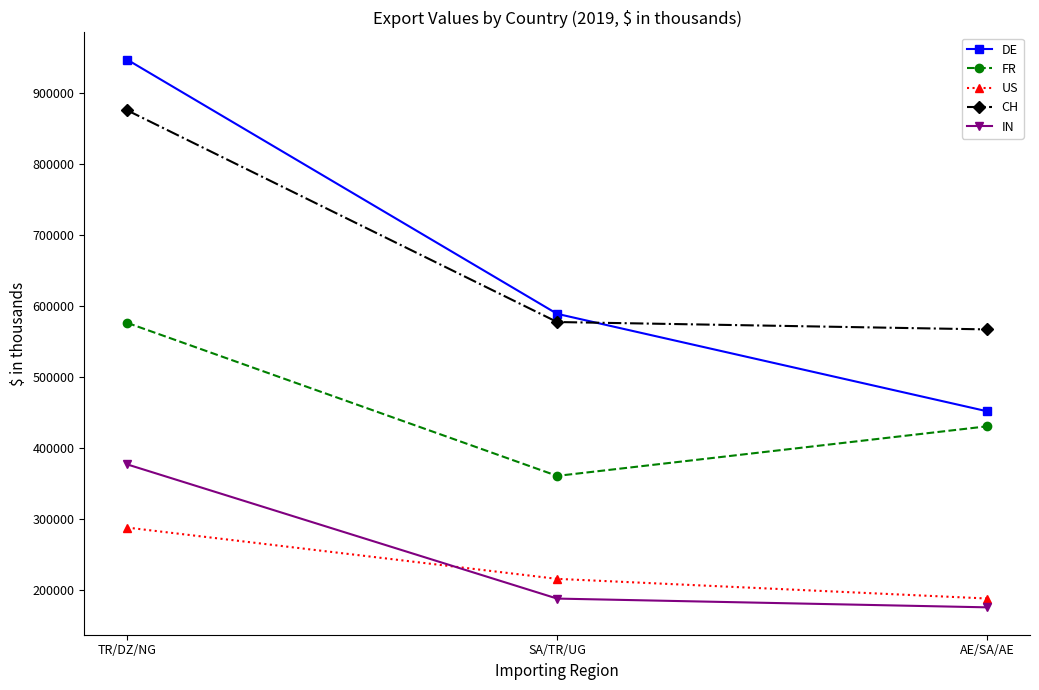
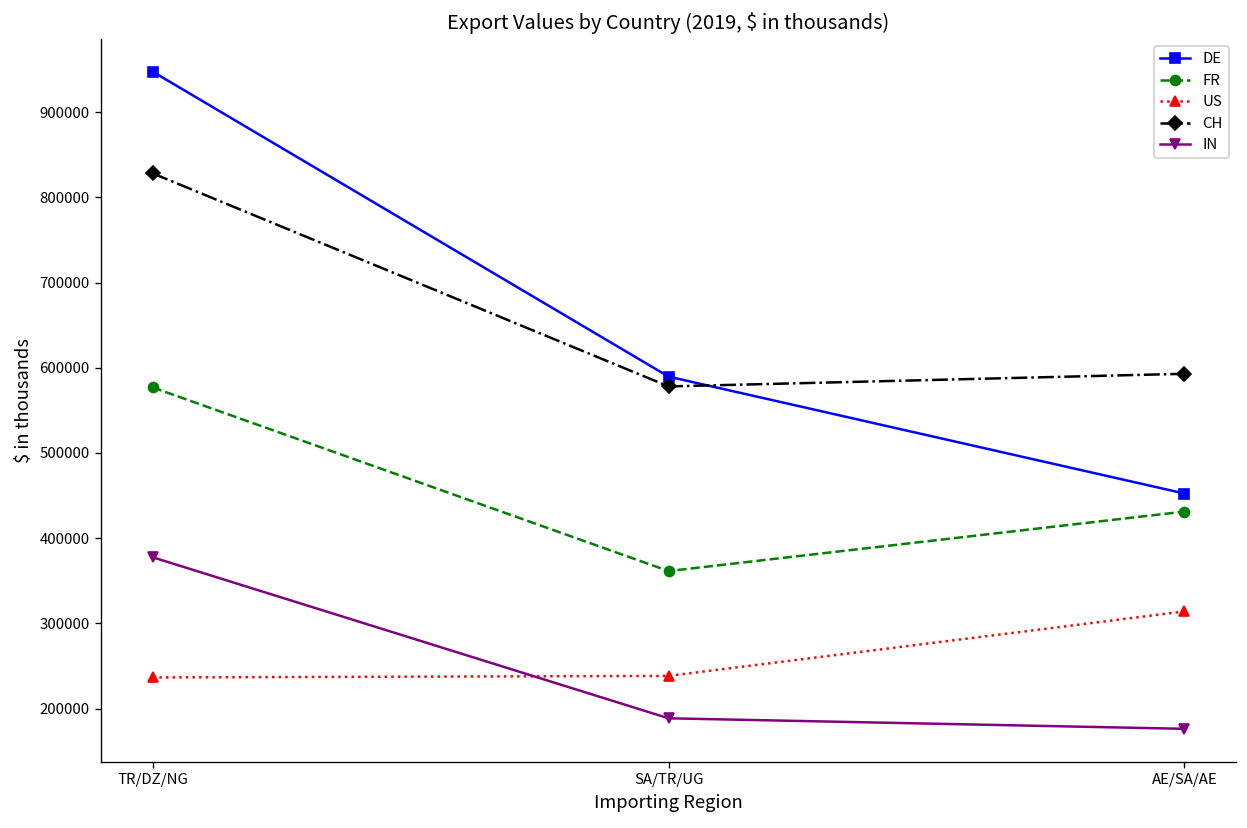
US, TR/DZ/NG: 290000 -> 240000
CH, TR/DZ/NG: 880000 -> 830000
US, SA/TR/UG: 220000 -> 240000
US, AE/SA/AE: 190000 -> 310000
CH, AE/SA/AE: 570000 -> 590000
